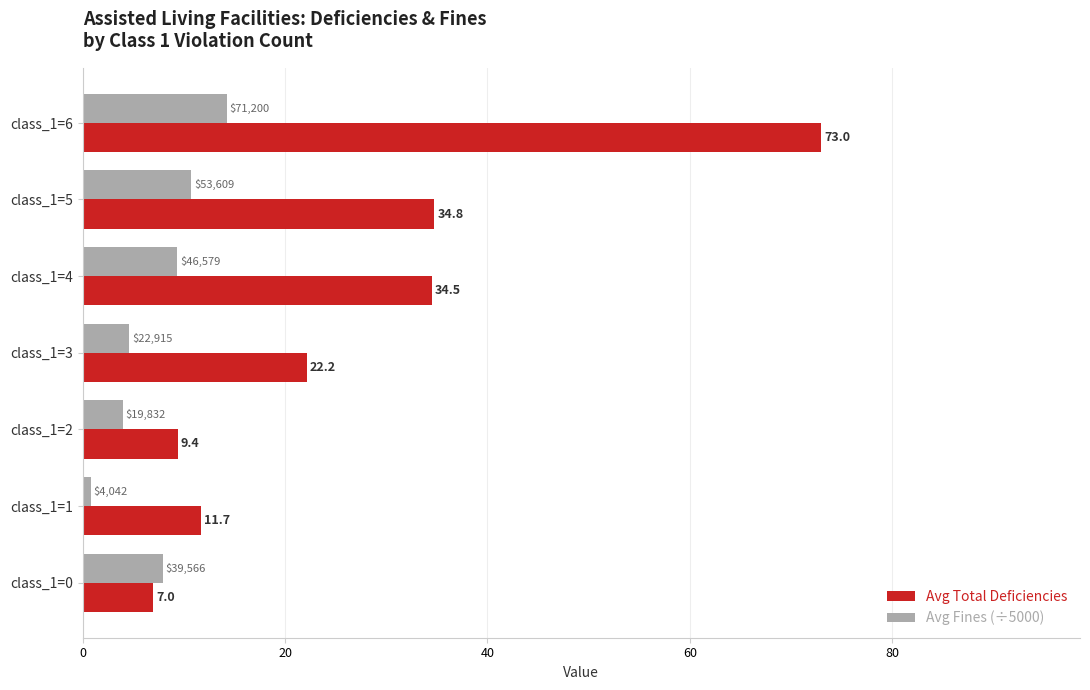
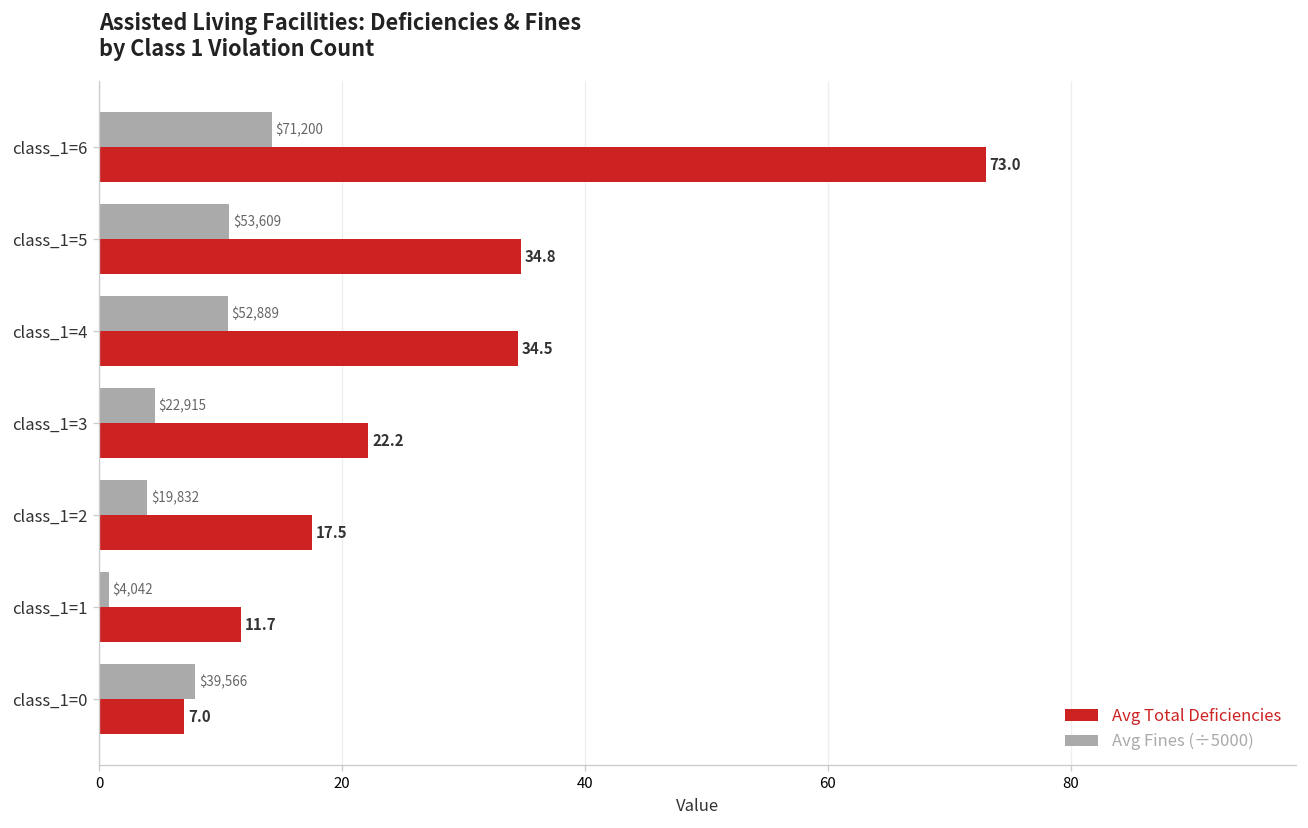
Avg Fines (÷5000), class_1=4: $46,579 -> $52,889
Avg Total Deficiencies, class_1=2: 9.4 -> 17.5
